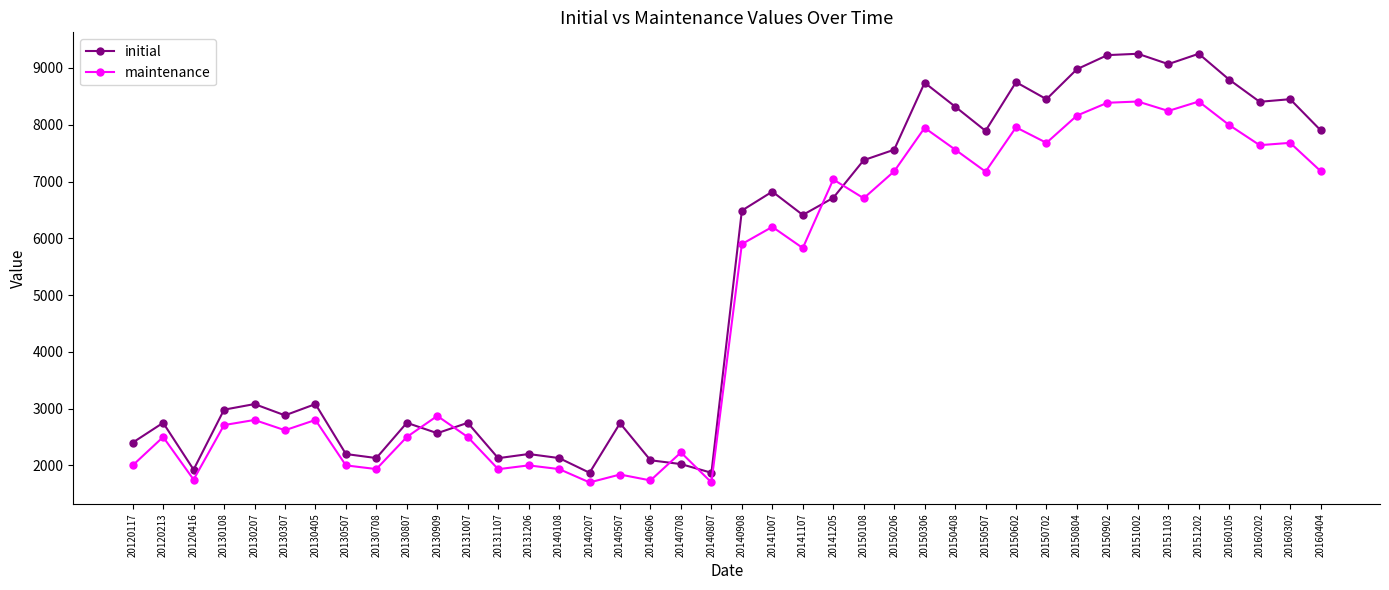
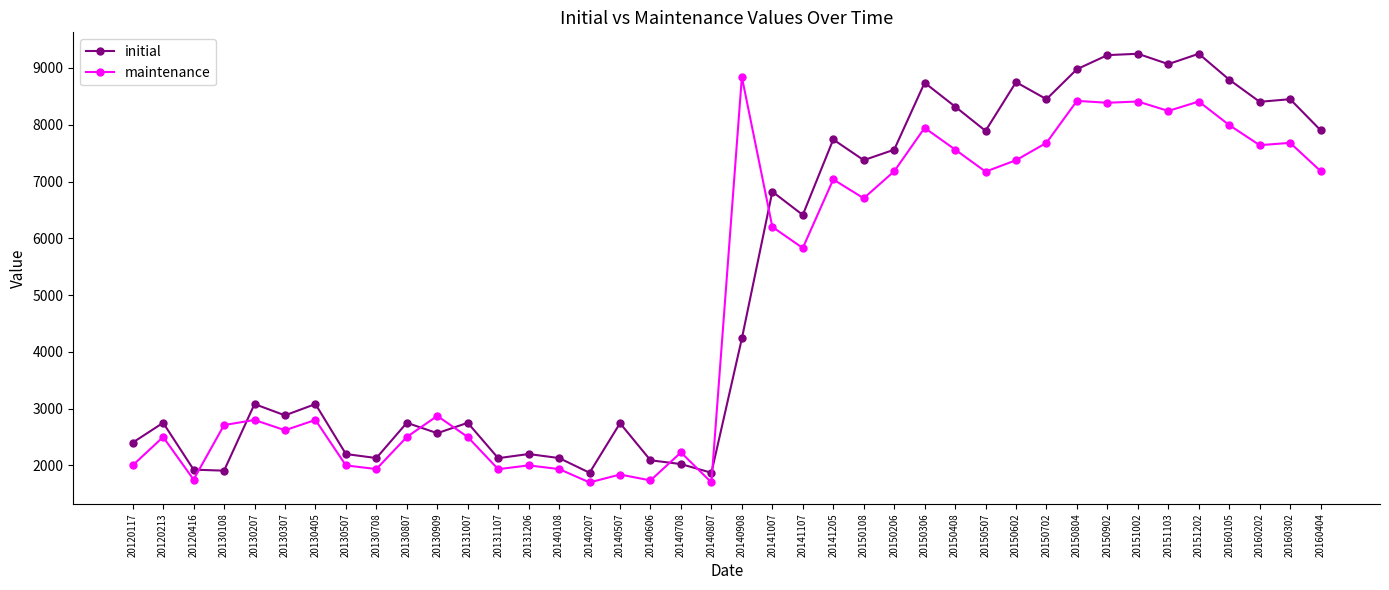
initial, 20130108: 3000 -> 1900
initial, 20140908: 6500 -> 4200
maintenance, 20140908: 5900 -> 8800
initial, 20141205: 6700 -> 7700
maintenance, 20150602: 8000 -> 7400
maintenance, 20150804: 8200 -> 8400
